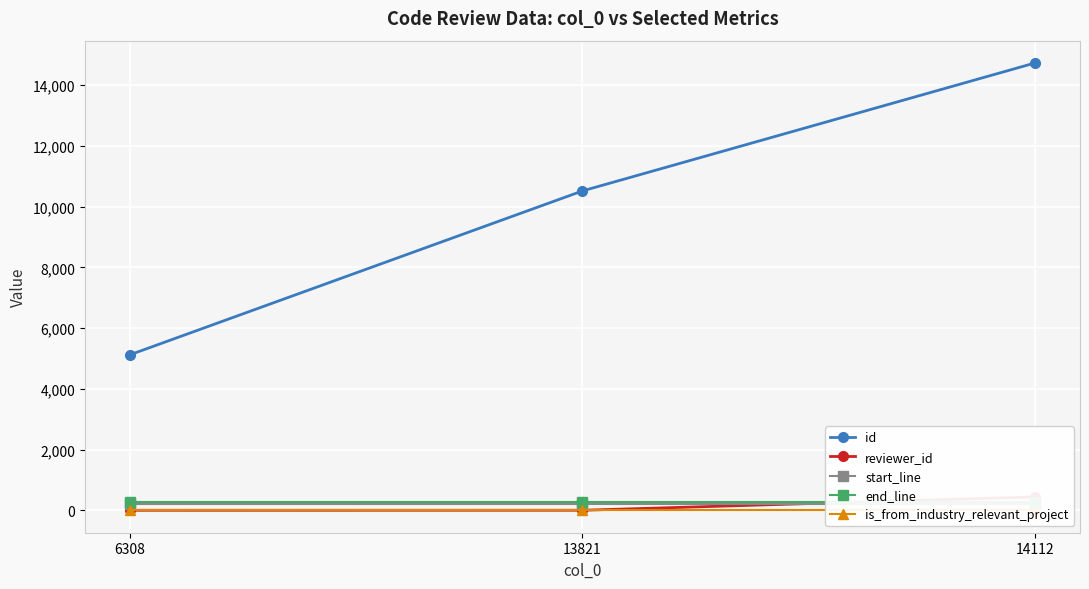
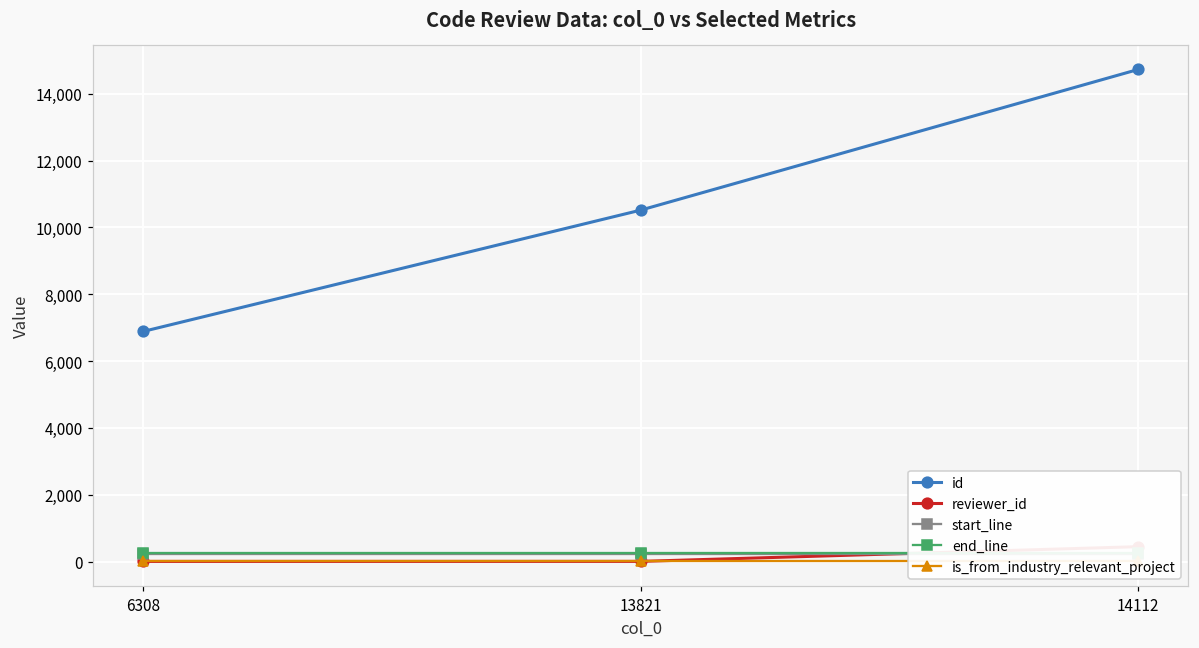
id, 6308: 5,100 -> 6,900
